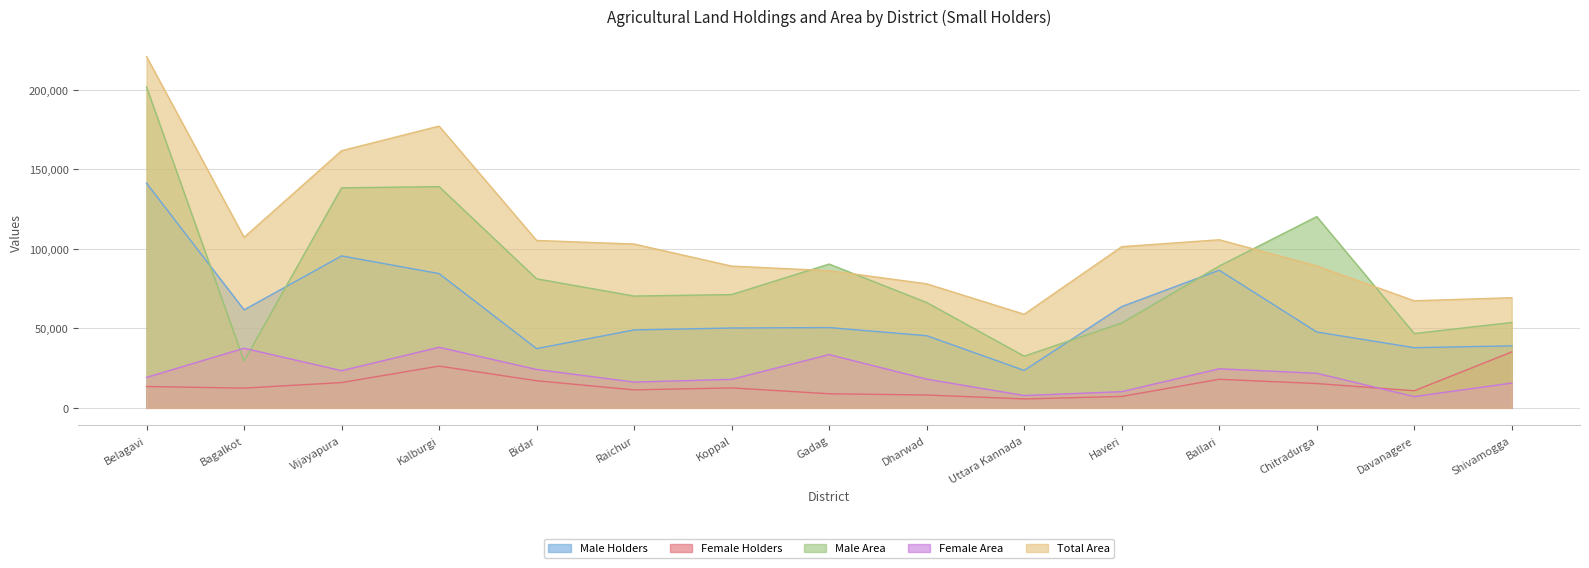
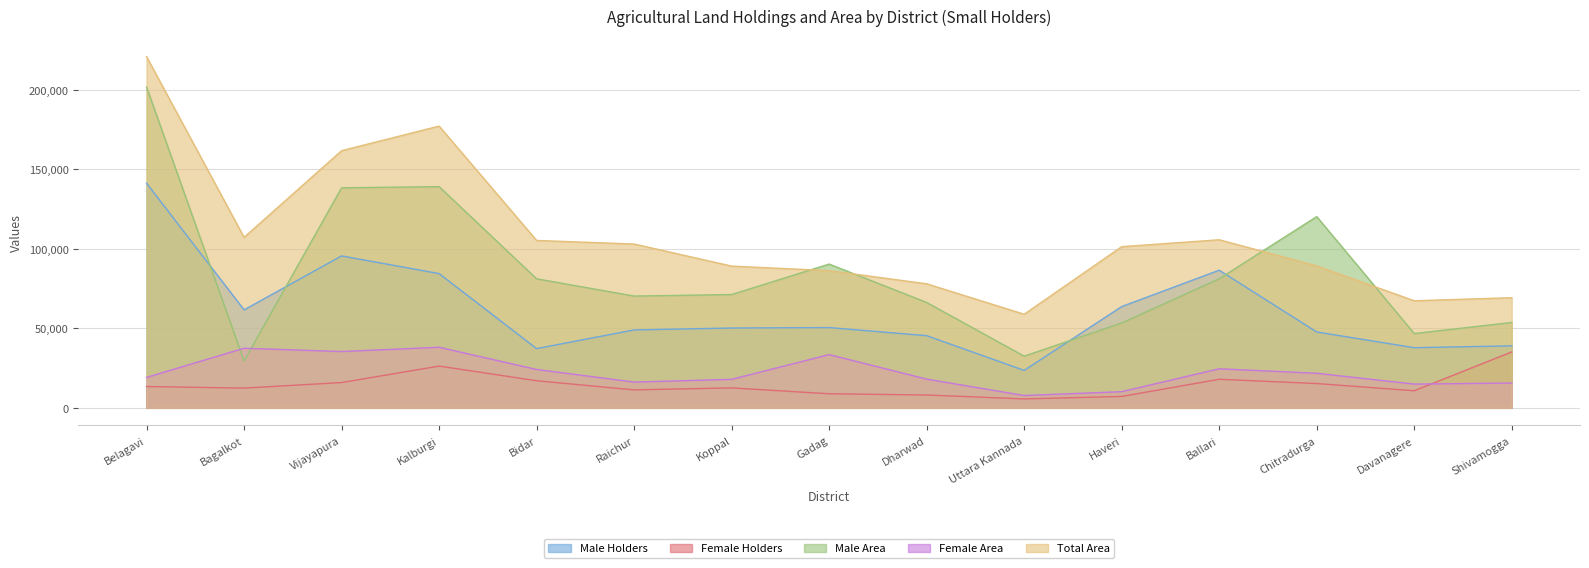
Female Area, Vijayapura: 23,000 -> 35,000
Male Area, Ballari: 89,000 -> 81,000
Female Area, Davanagere: 7,000 -> 15,000
